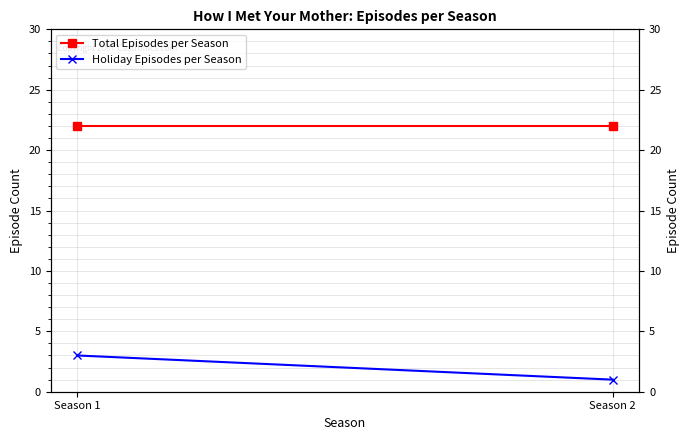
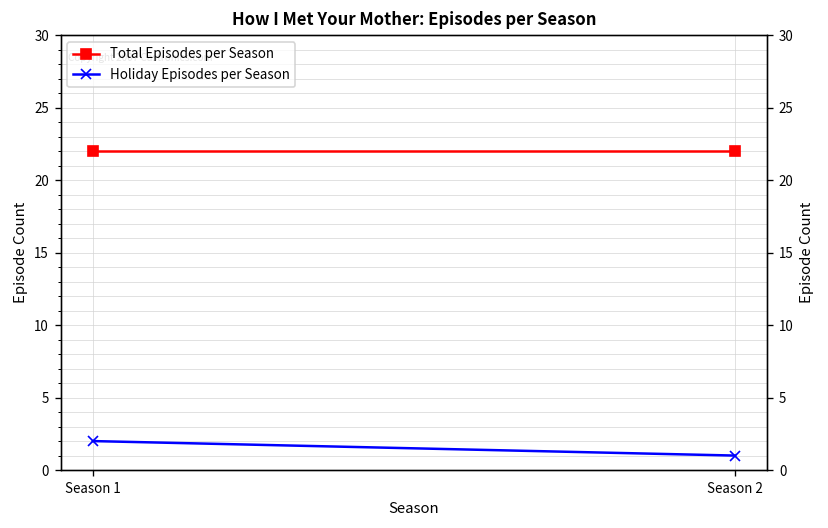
Holiday Episodes per Season, Season 1: 3 -> 2
